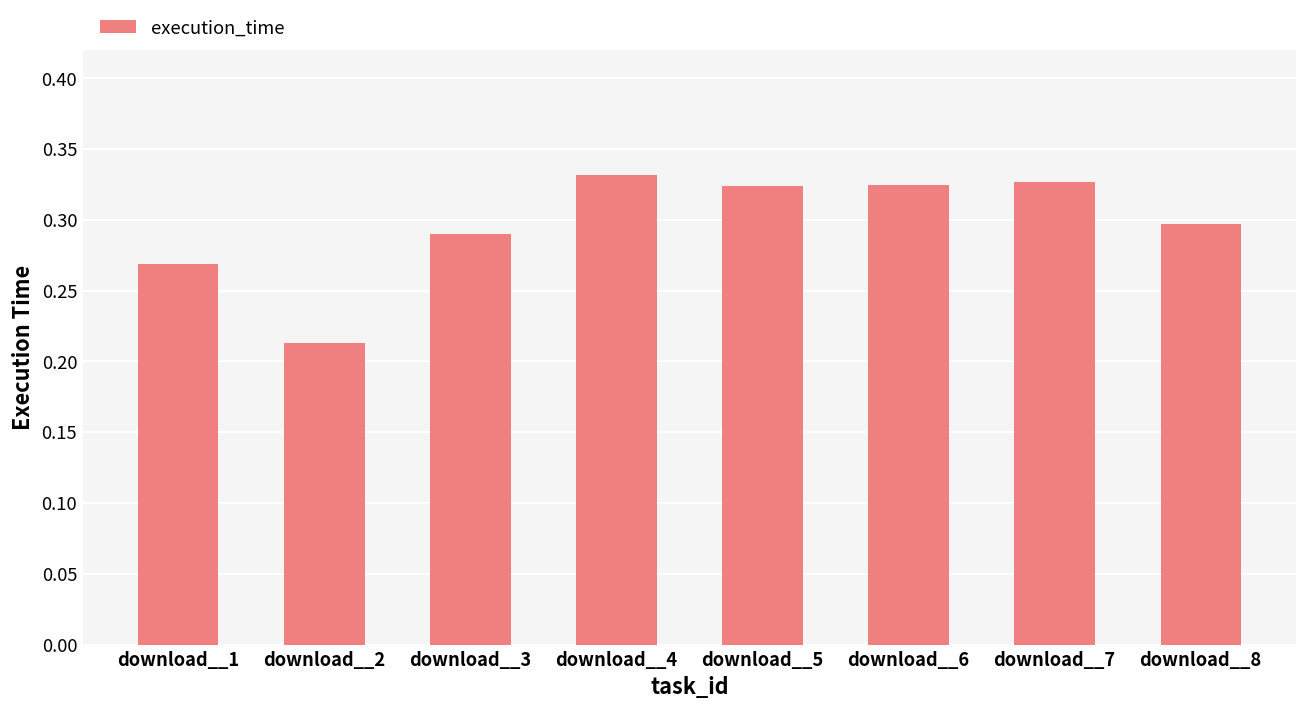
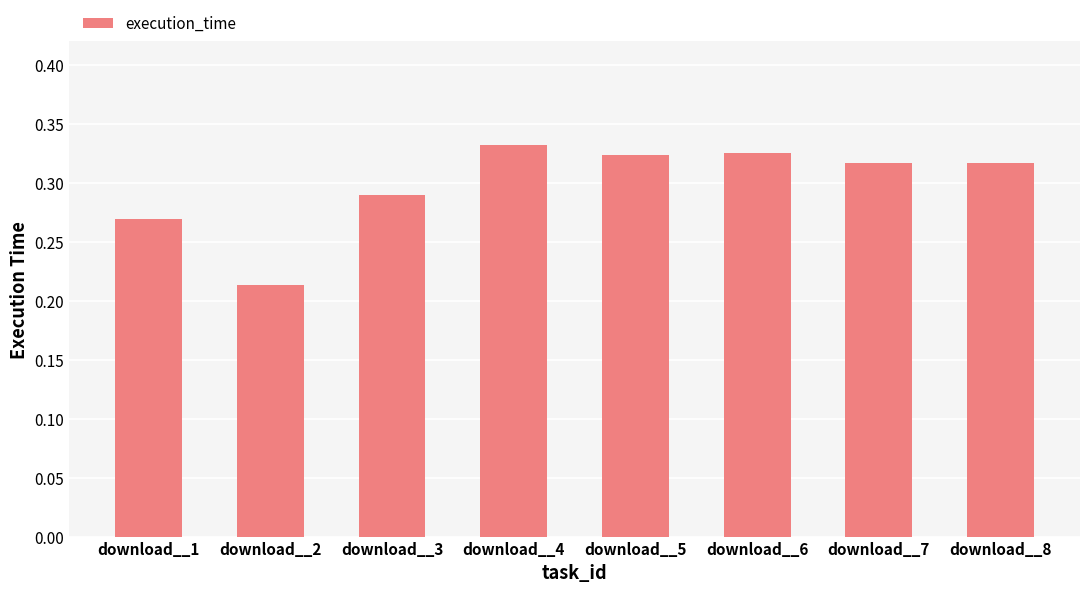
download__7: 0.327 -> 0.317
download__8: 0.297 -> 0.317
